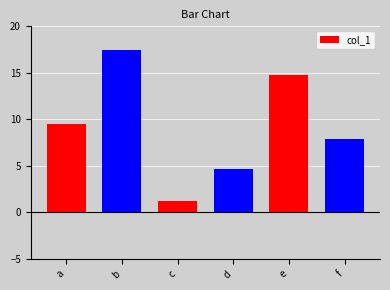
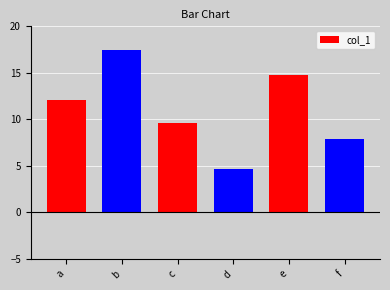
a: 10 -> 12
c: 1 -> 10
